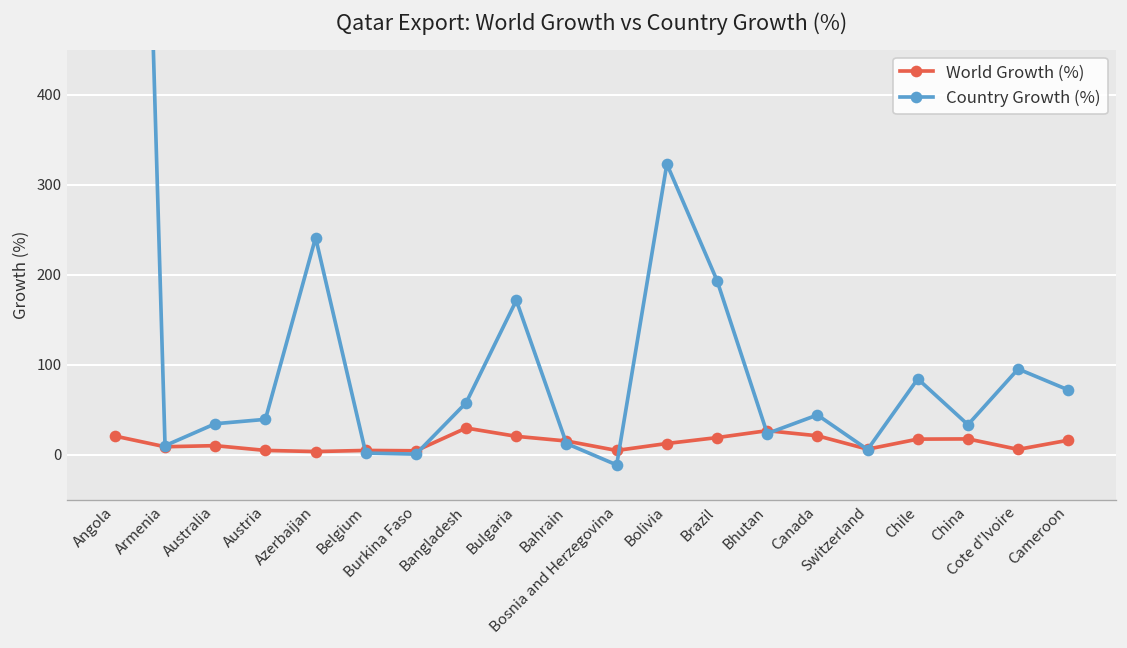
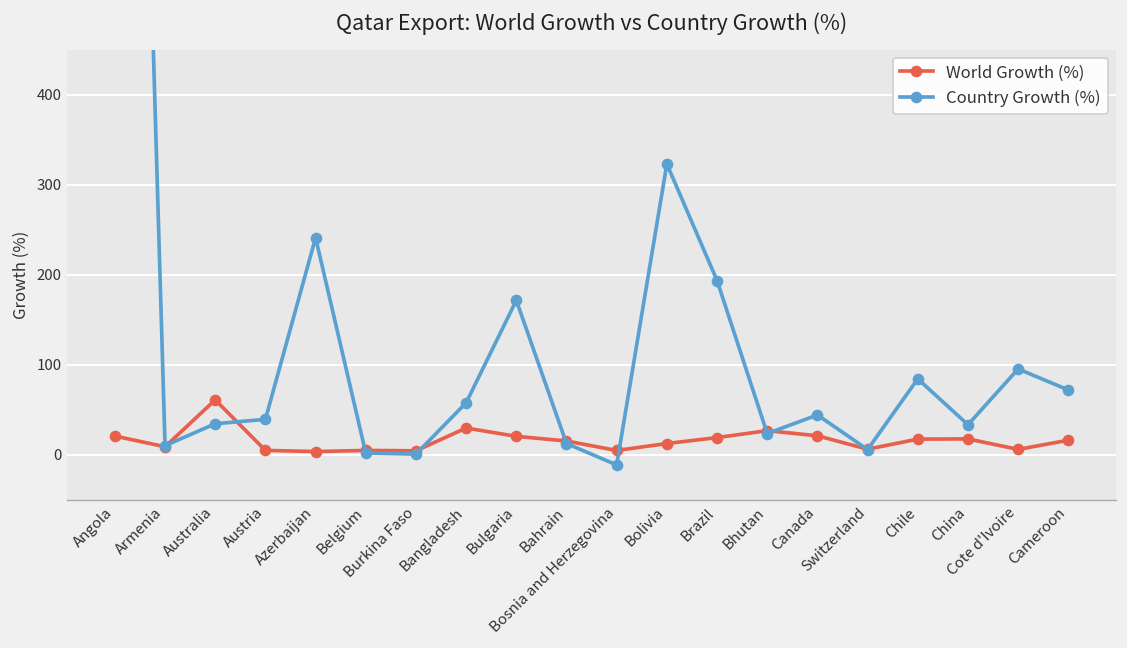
World Growth (%), Australia: 10 -> 60
